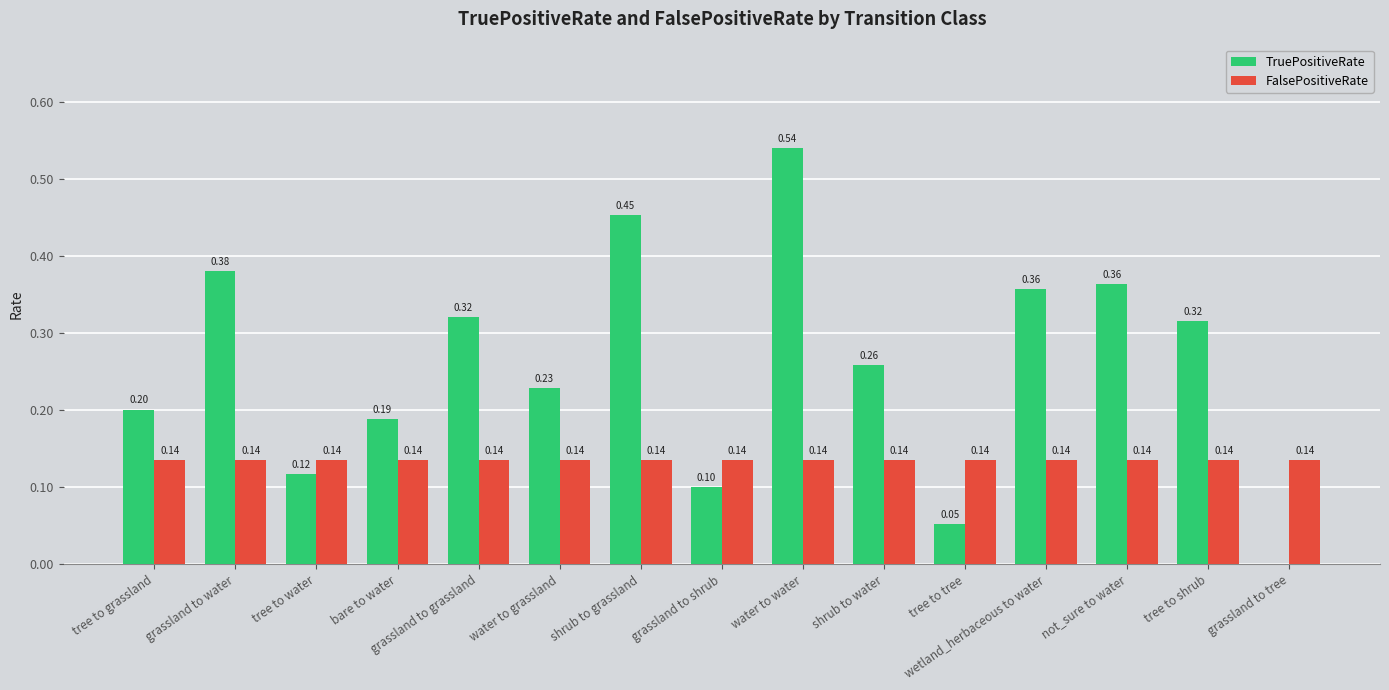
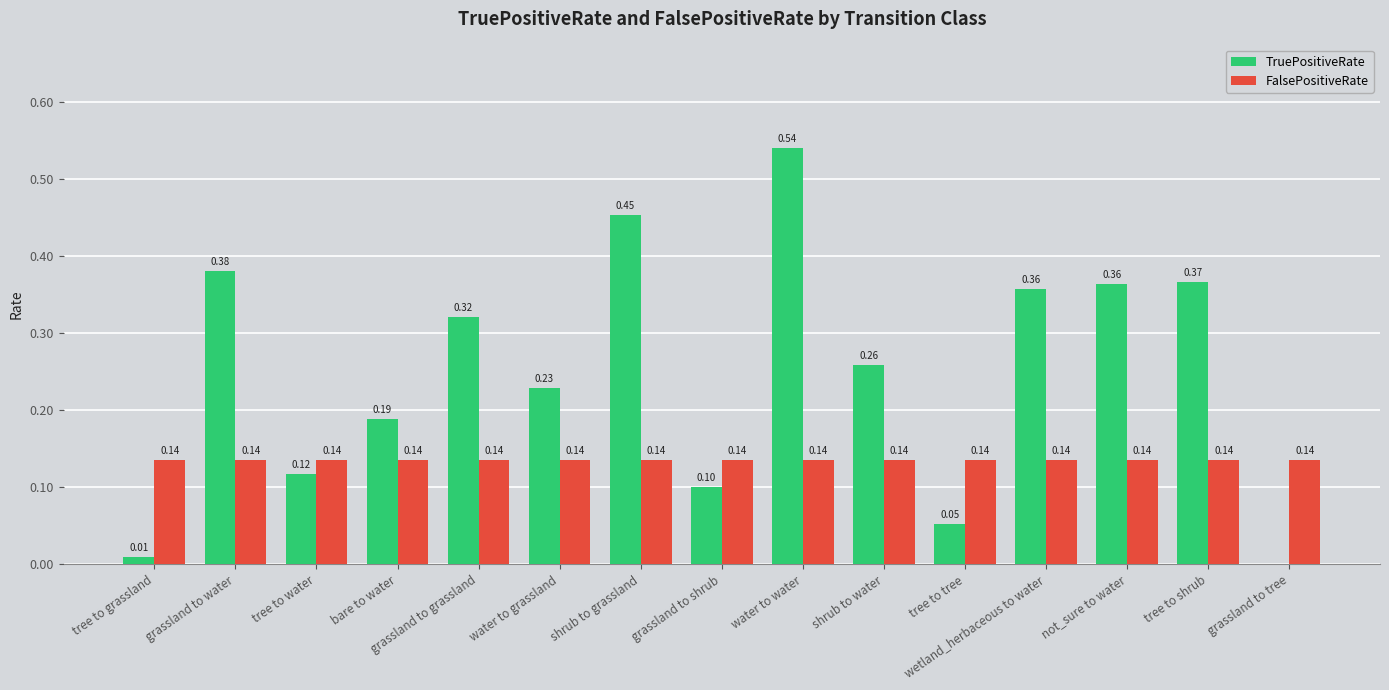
TruePositiveRate, tree to grassland: 0.20 -> 0.01
TruePositiveRate, tree to shrub: 0.32 -> 0.37
